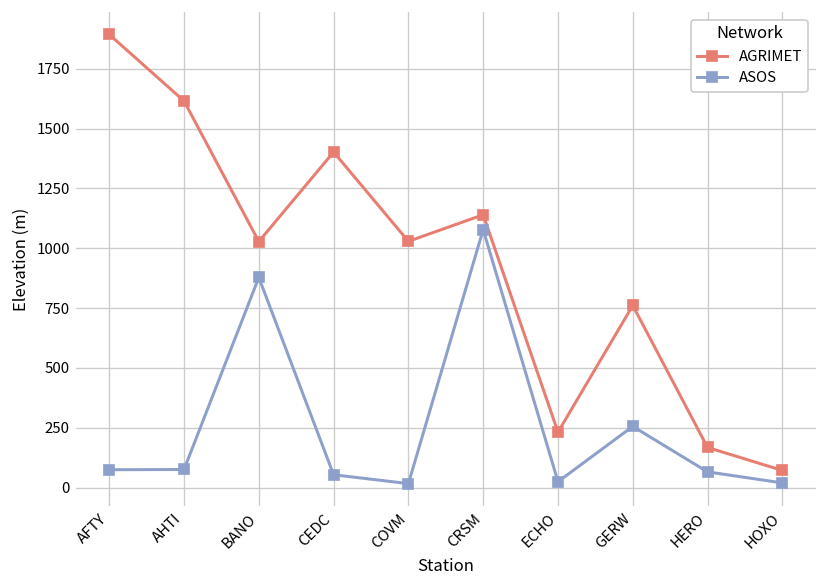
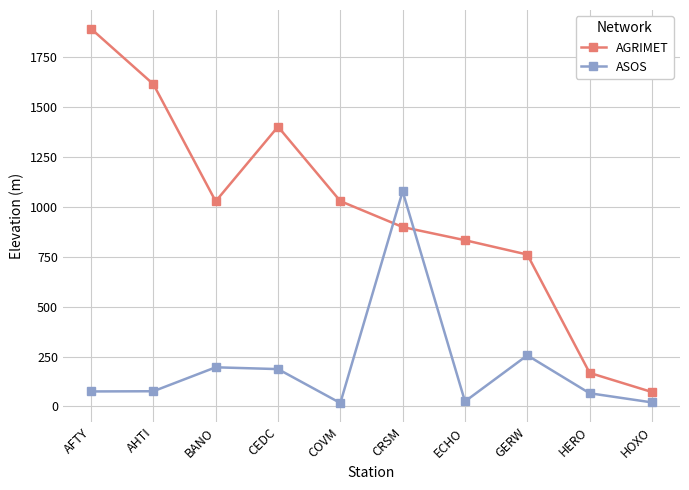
ASOS, BANO: 880 -> 200
ASOS, CEDC: 50 -> 190
AGRIMET, CRSM: 1140 -> 900
AGRIMET, ECHO: 230 -> 830
